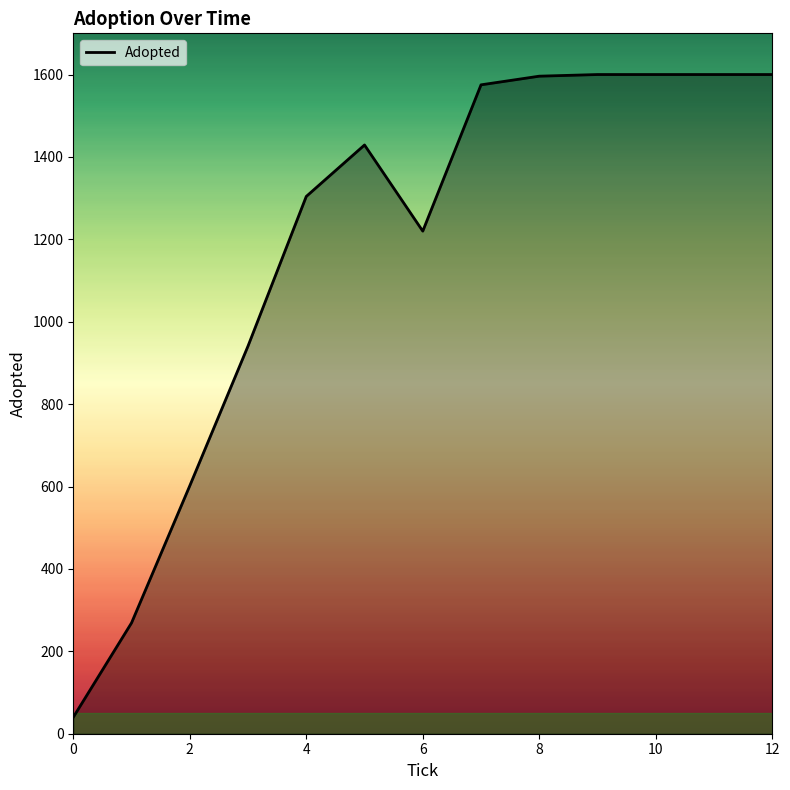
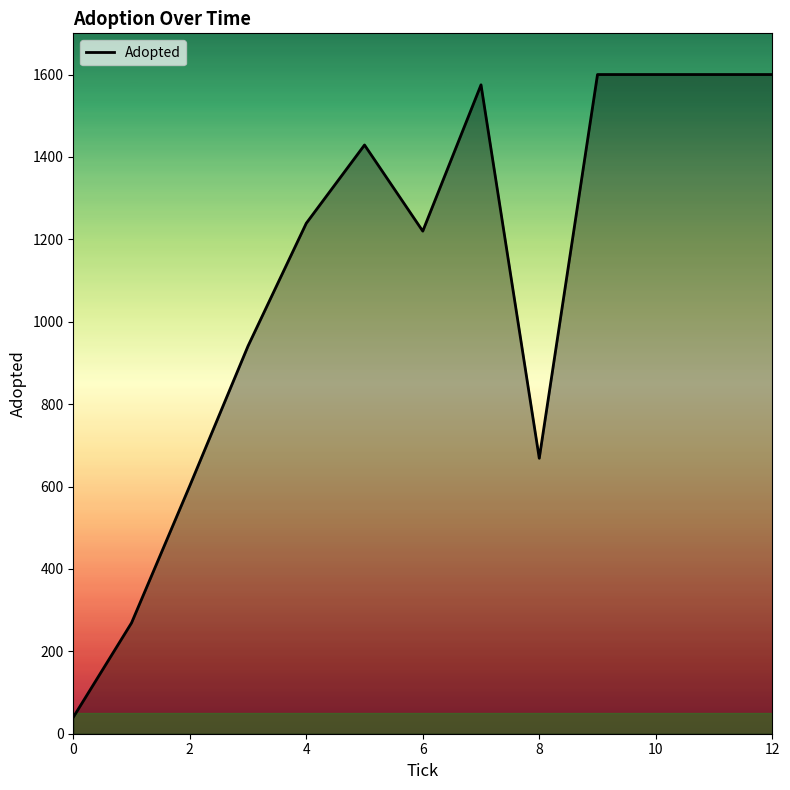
4: 1300 -> 1240
8: 1600 -> 670
